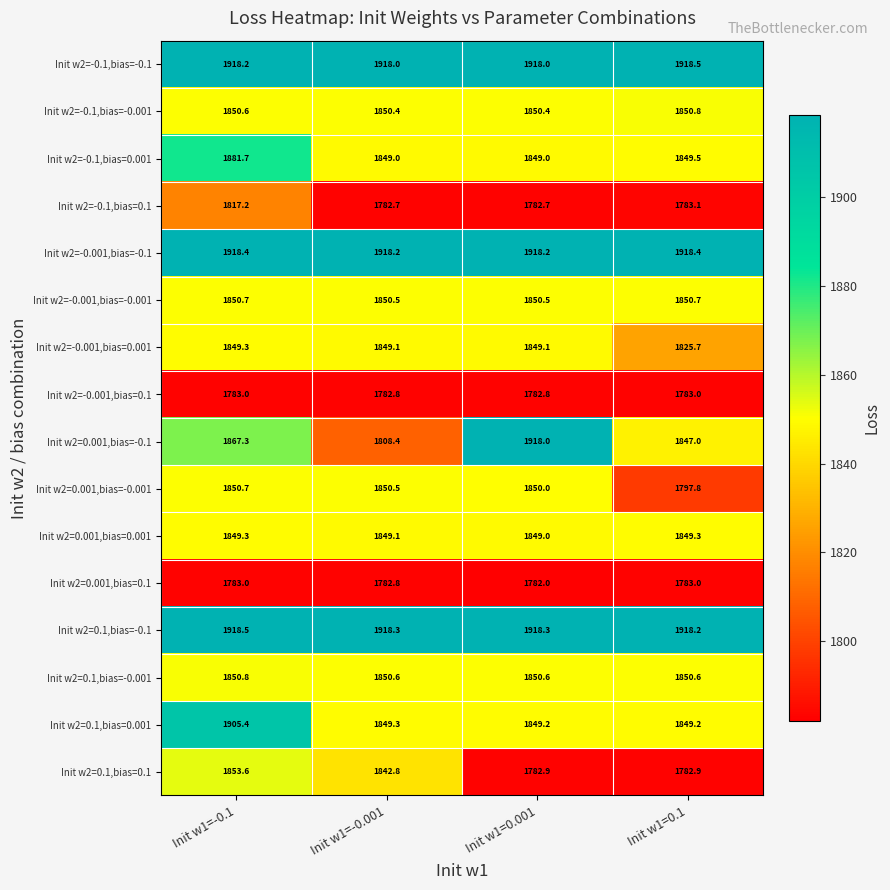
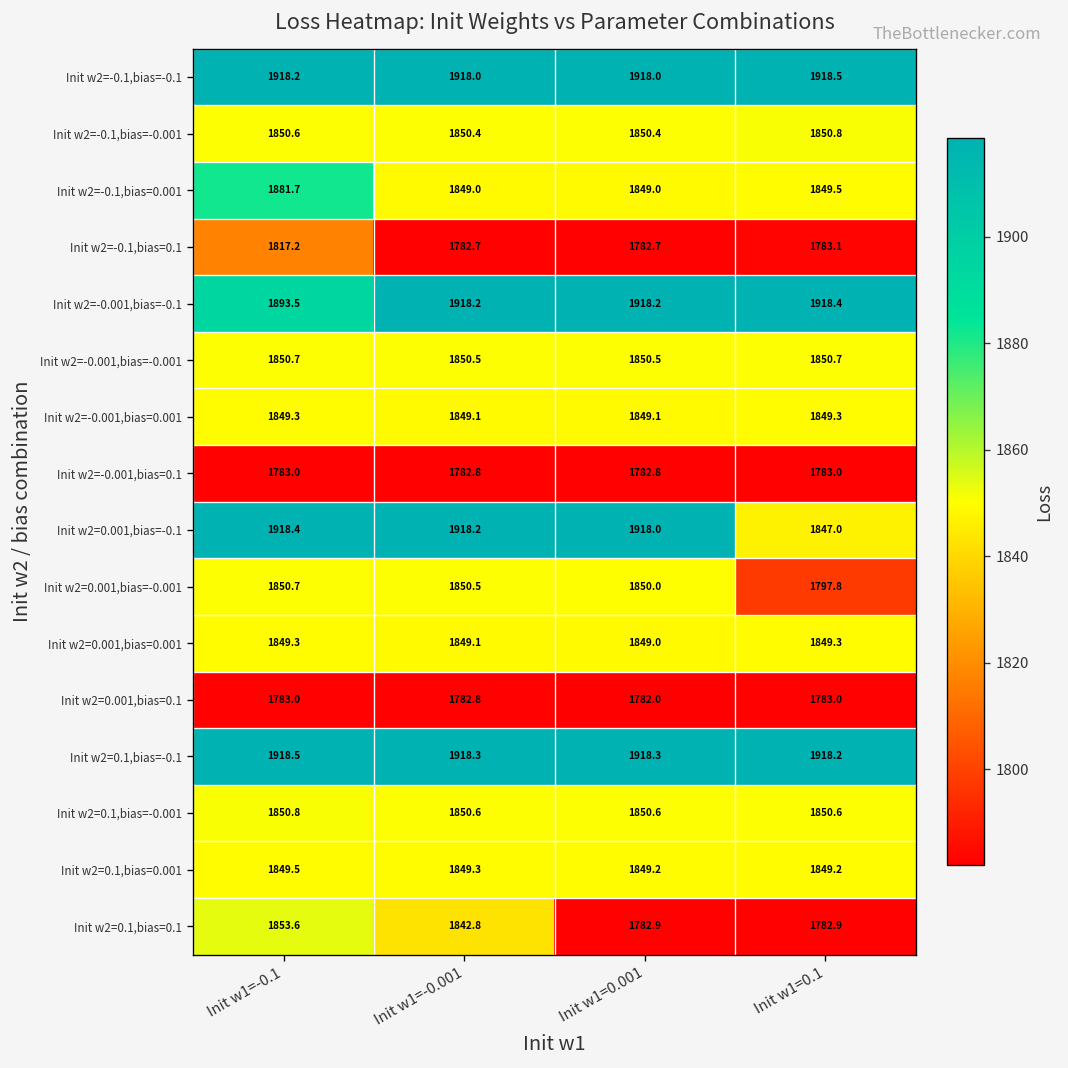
Init w2=-0.001,bias=-0.1, Init w1=-0.1: 1918.4 -> 1893.5
Init w2=-0.001,bias=0.001, Init w1=0.1: 1825.7 -> 1849.3
Init w2=0.001,bias=-0.1, Init w1=-0.1: 1867.3 -> 1918.4
Init w2=0.001,bias=-0.1, Init w1=-0.001: 1808.4 -> 1918.2
Init w2=0.1,bias=0.001, Init w1=-0.1: 1905.4 -> 1849.5
